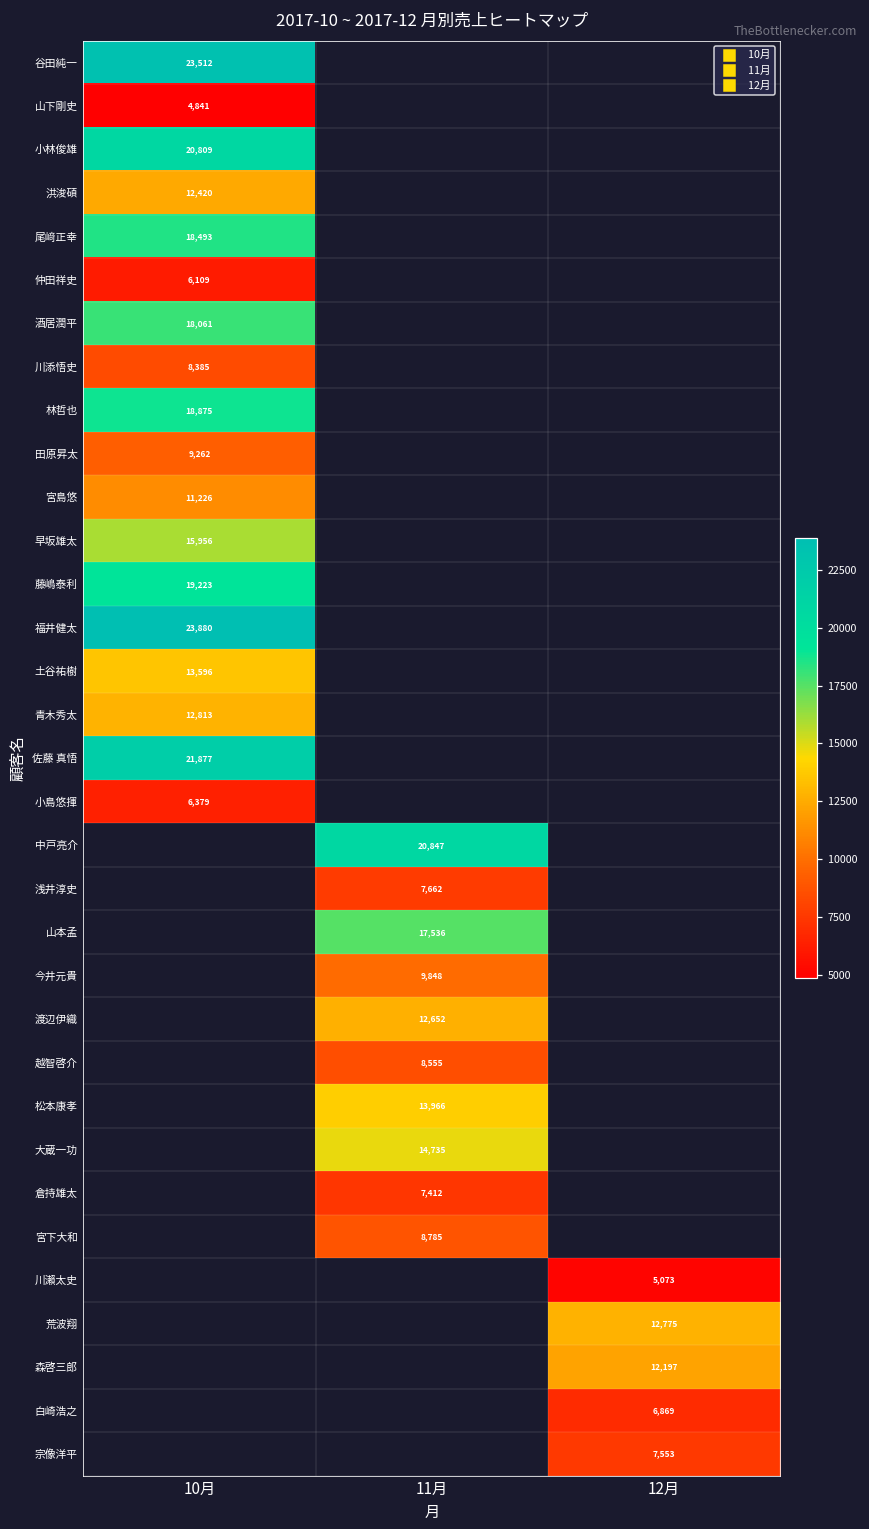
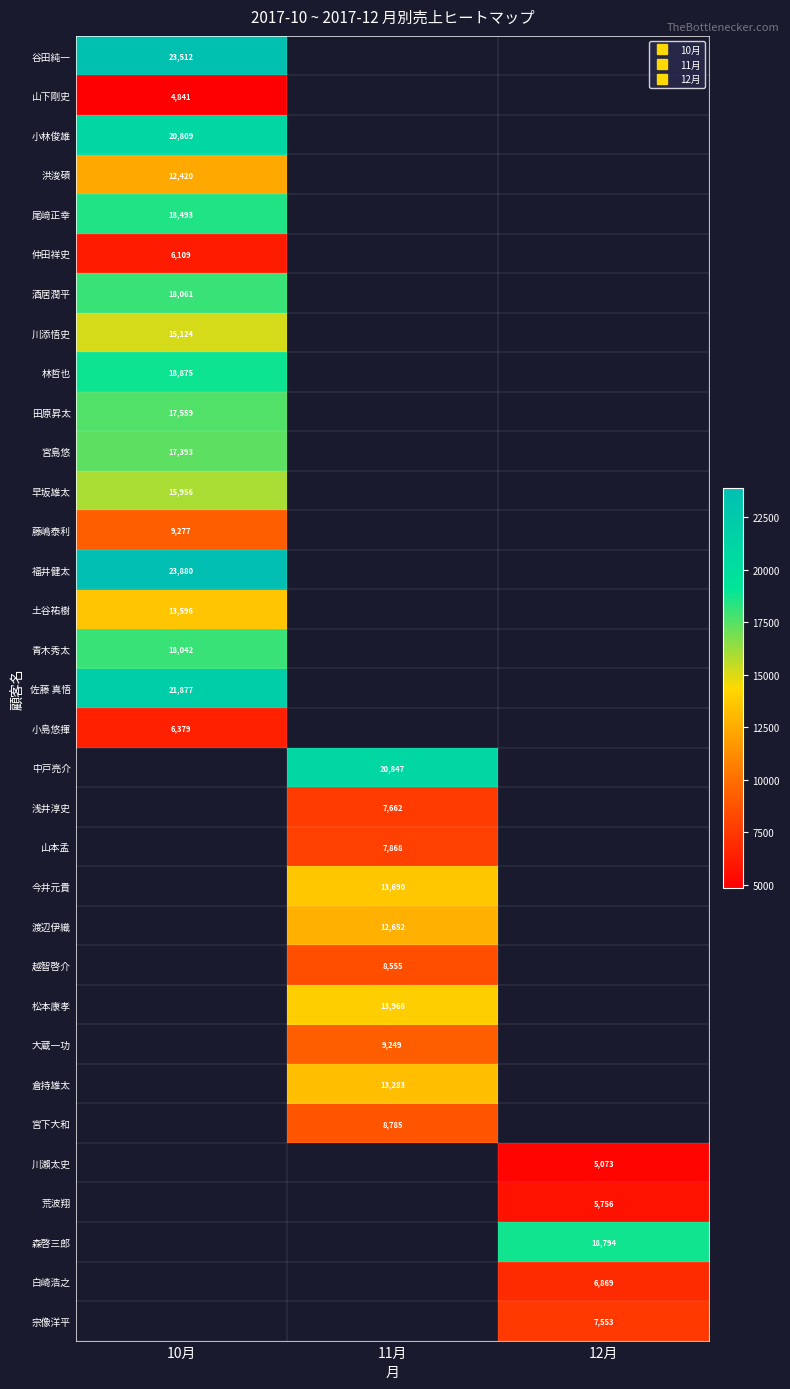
川添悟史, 10月: 8,385 -> 15,124
田原昇太, 10月: 9,262 -> 17,559
宮島悠, 10月: 11,226 -> 17,393
藤嶋泰利, 10月: 19,223 -> 9,277
青木秀太, 10月: 12,813 -> 18,042
山本孟, 11月: 17,536 -> 7,868
今井元貴, 11月: 9,848 -> 13,690
大蔵一功, 11月: 14,735 -> 9,249
倉持雄太, 11月: 7,412 -> 13,283
荒波翔, 12月: 12,775 -> 5,756
森啓三郎, 12月: 12,197 -> 18,794
